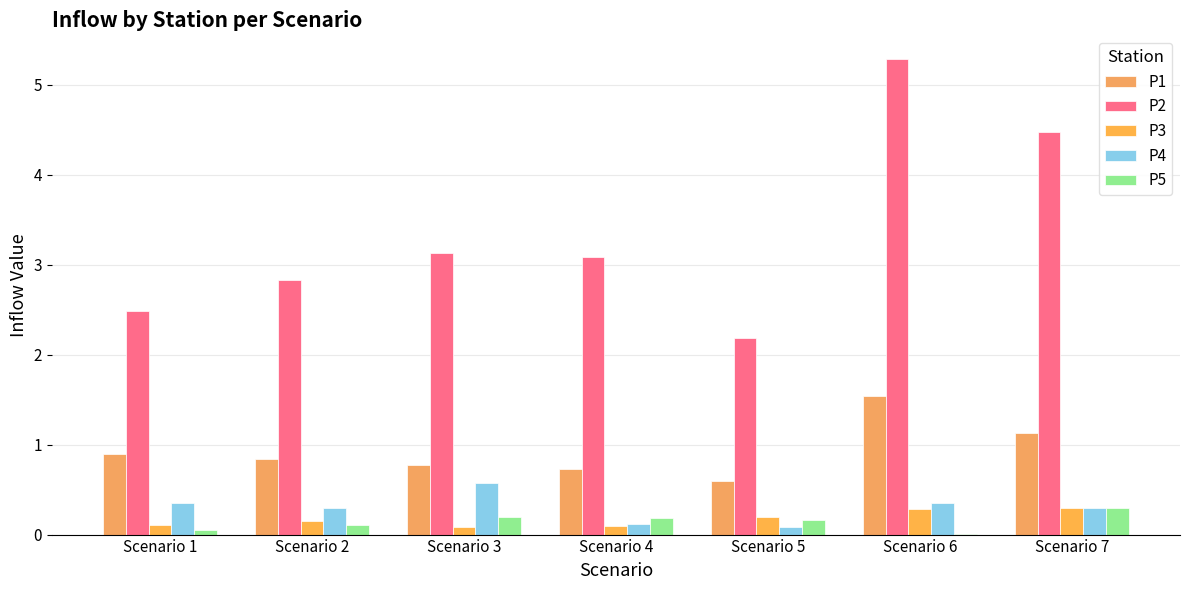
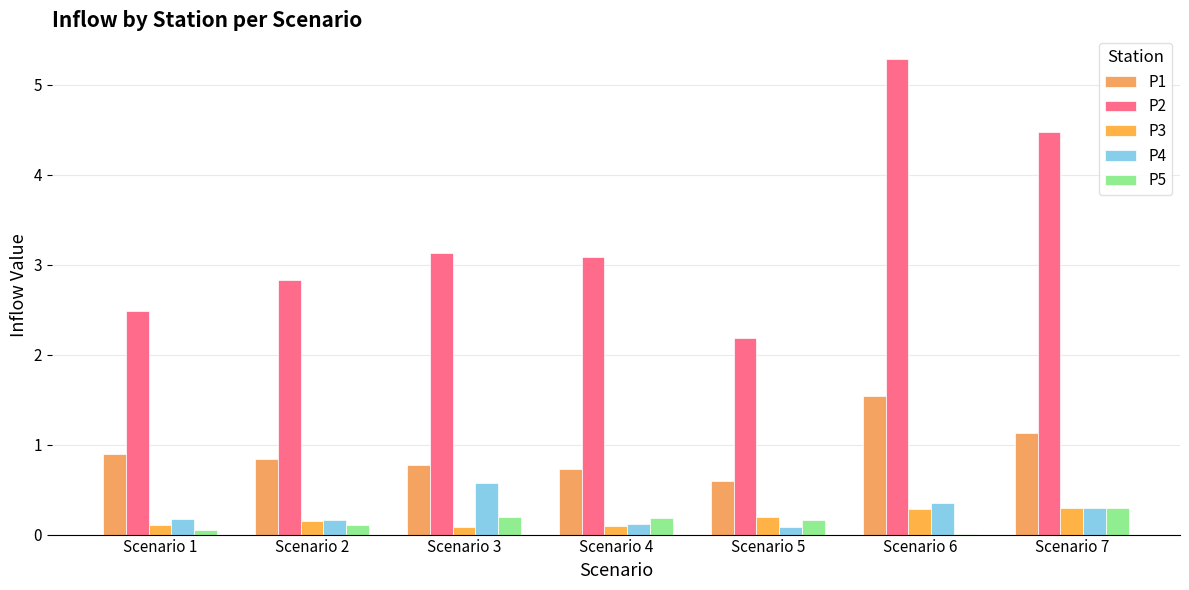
P4, Scenario 1: 0.3 -> 0.2
P4, Scenario 2: 0.3 -> 0.2
